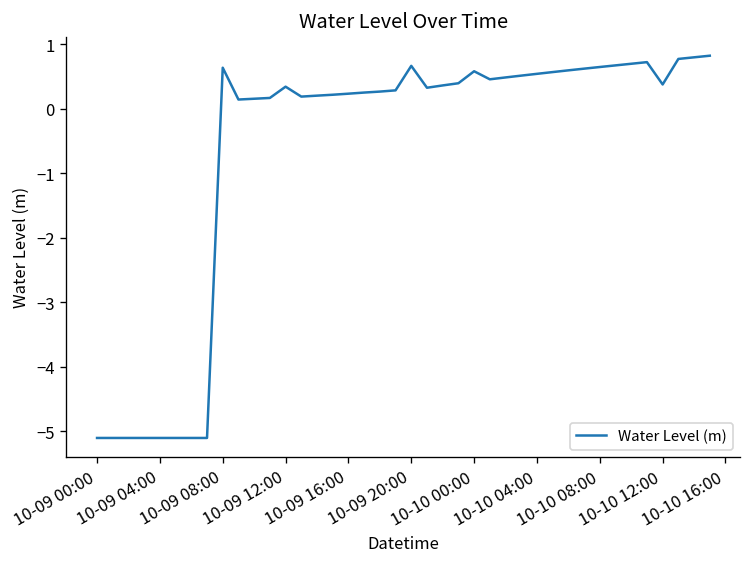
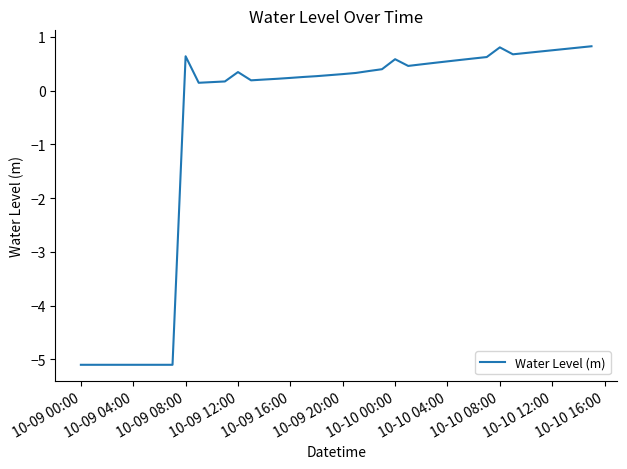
10-09 20:00: 0.7 -> 0.3
10-10 08:00: 0.6 -> 0.8
10-10 12:00: 0.4 -> 0.7
